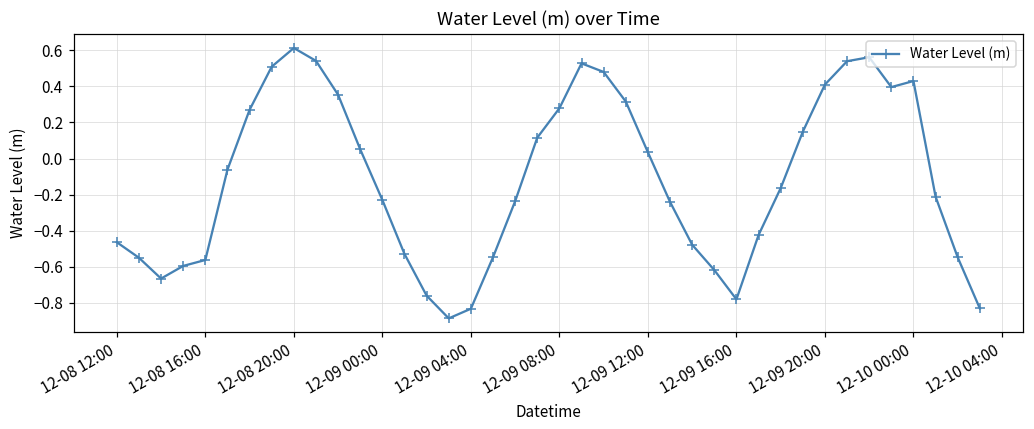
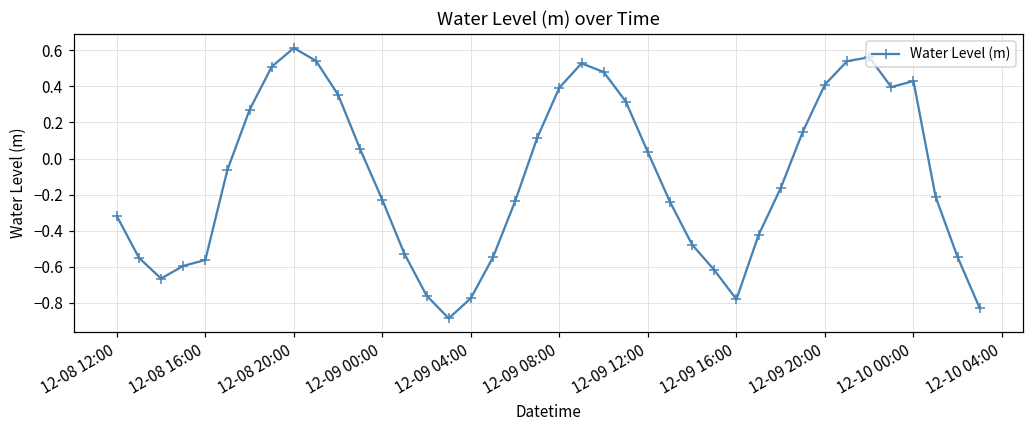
12-08 12:00: -0.46 -> -0.32
12-09 04:00: -0.83 -> -0.77
12-09 08:00: 0.28 -> 0.39
